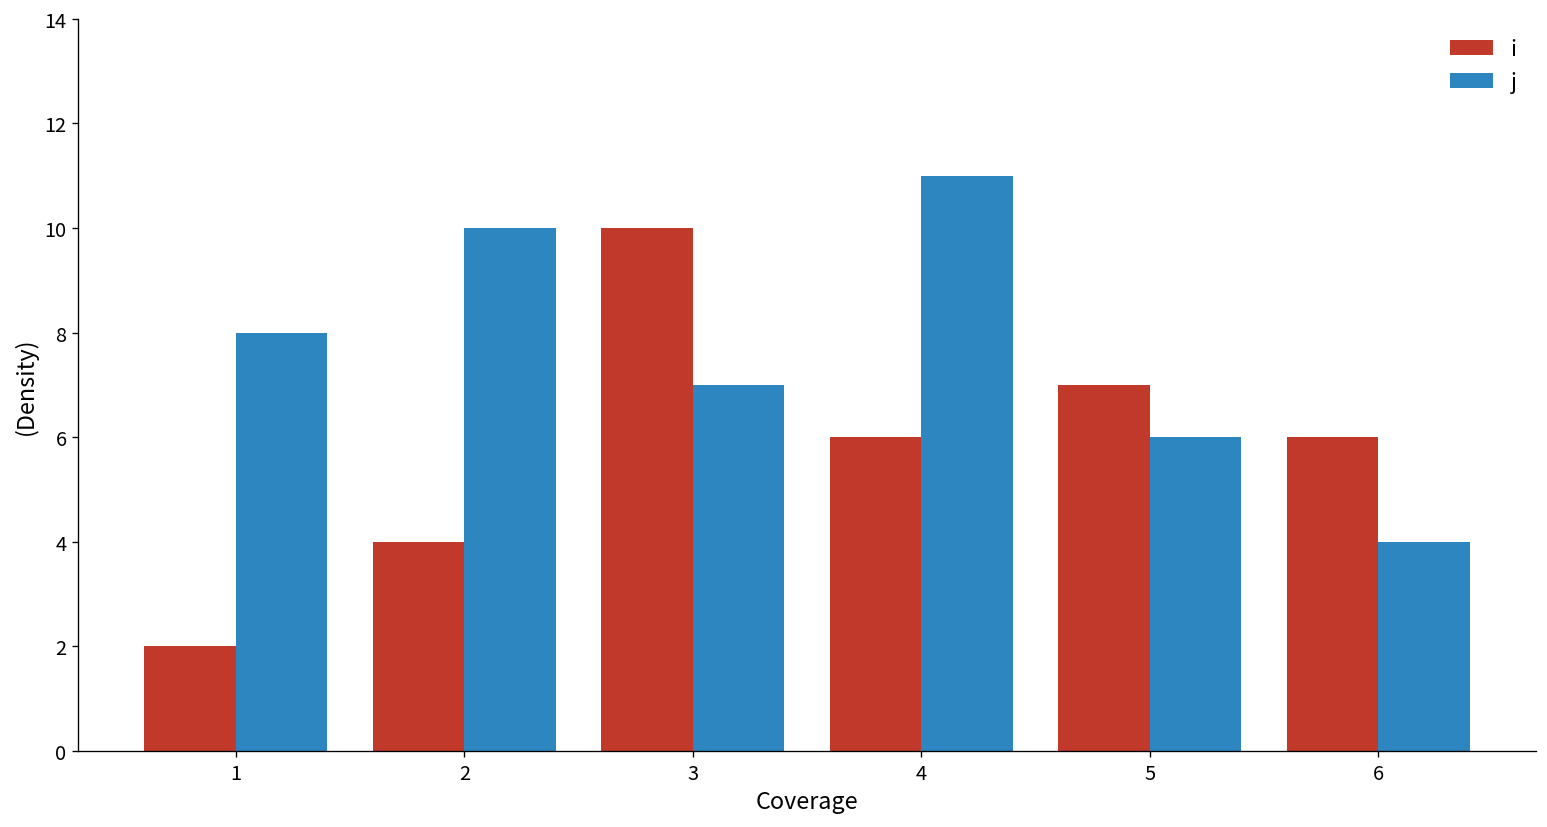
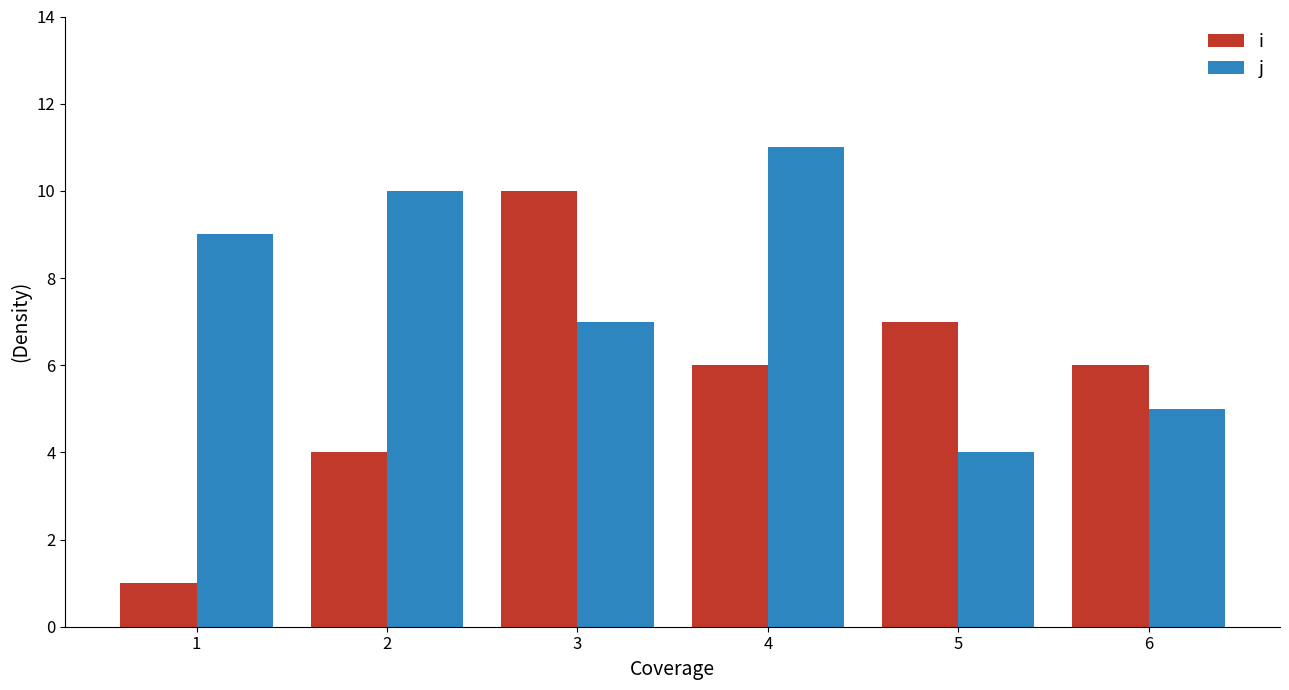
i, 1: 2 -> 1
j, 1: 8 -> 9
j, 5: 6 -> 4
j, 6: 4 -> 5
